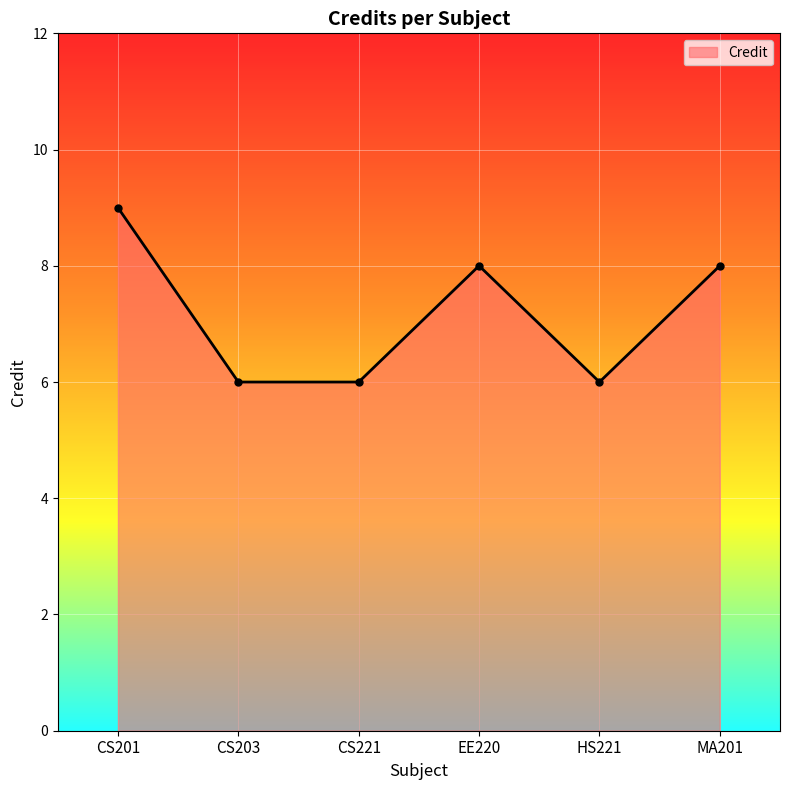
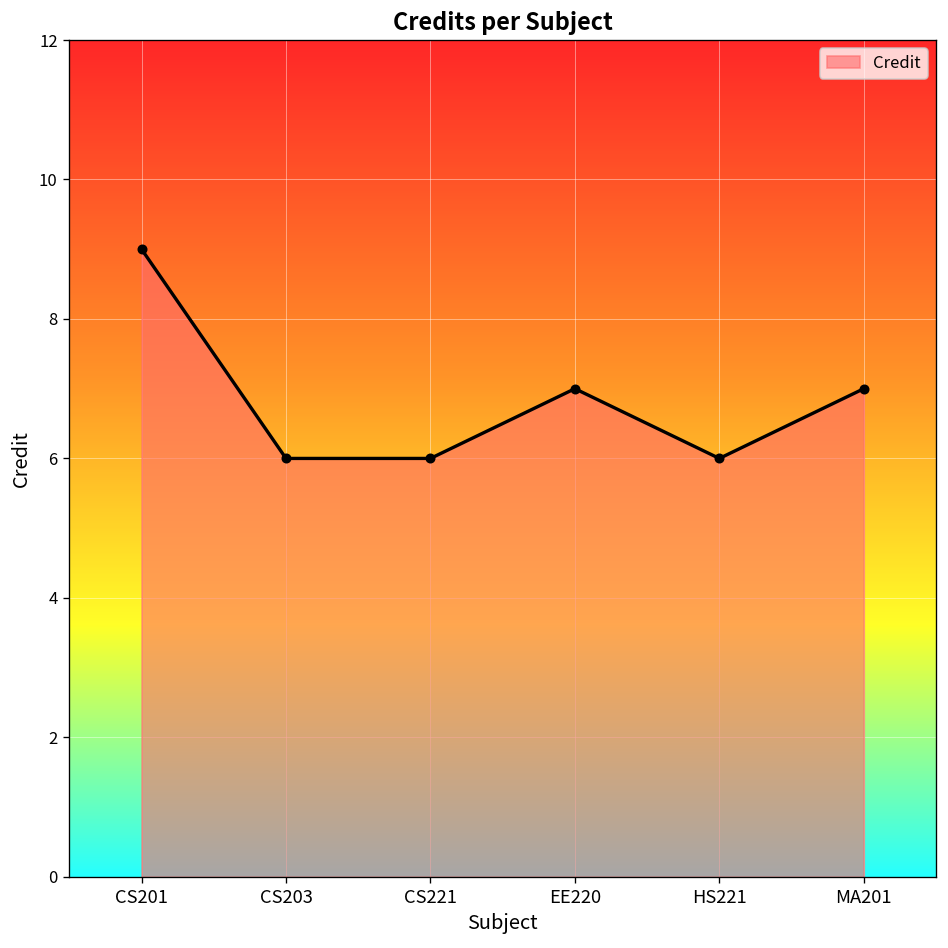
EE220: 8 -> 7
MA201: 8 -> 7
